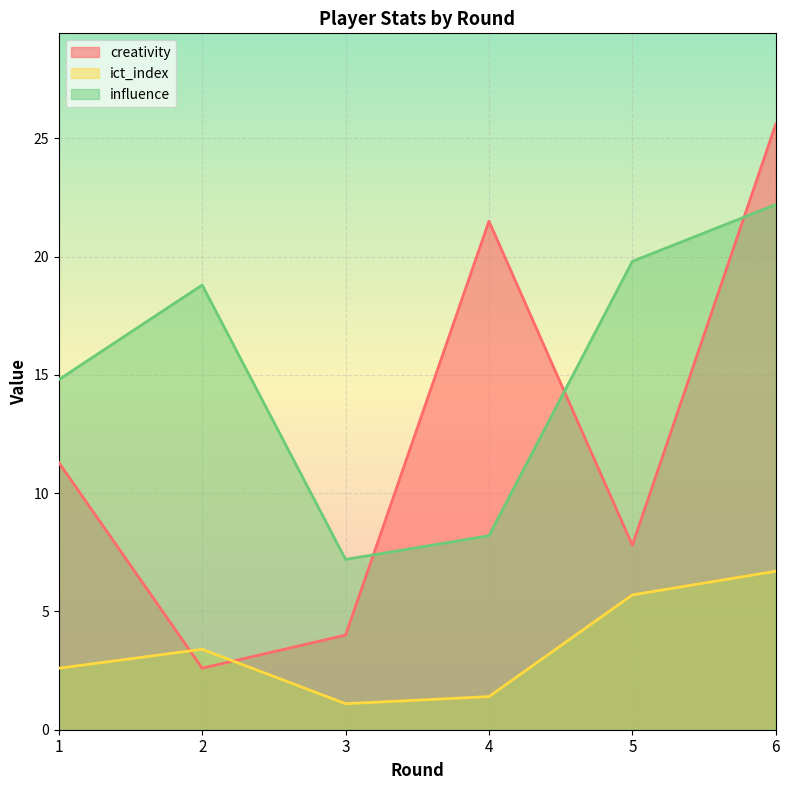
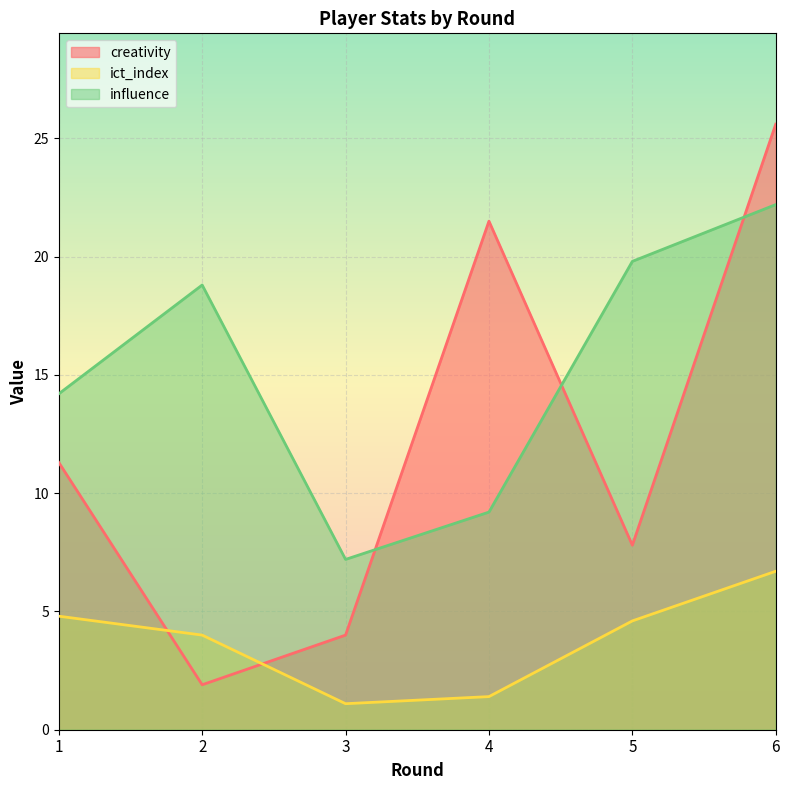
ict_index, 1: 2.6 -> 4.8
influence, 1: 14.8 -> 14.2
creativity, 2: 2.6 -> 1.9
ict_index, 2: 3.4 -> 4.0
influence, 4: 8.2 -> 9.2
ict_index, 5: 5.7 -> 4.6
